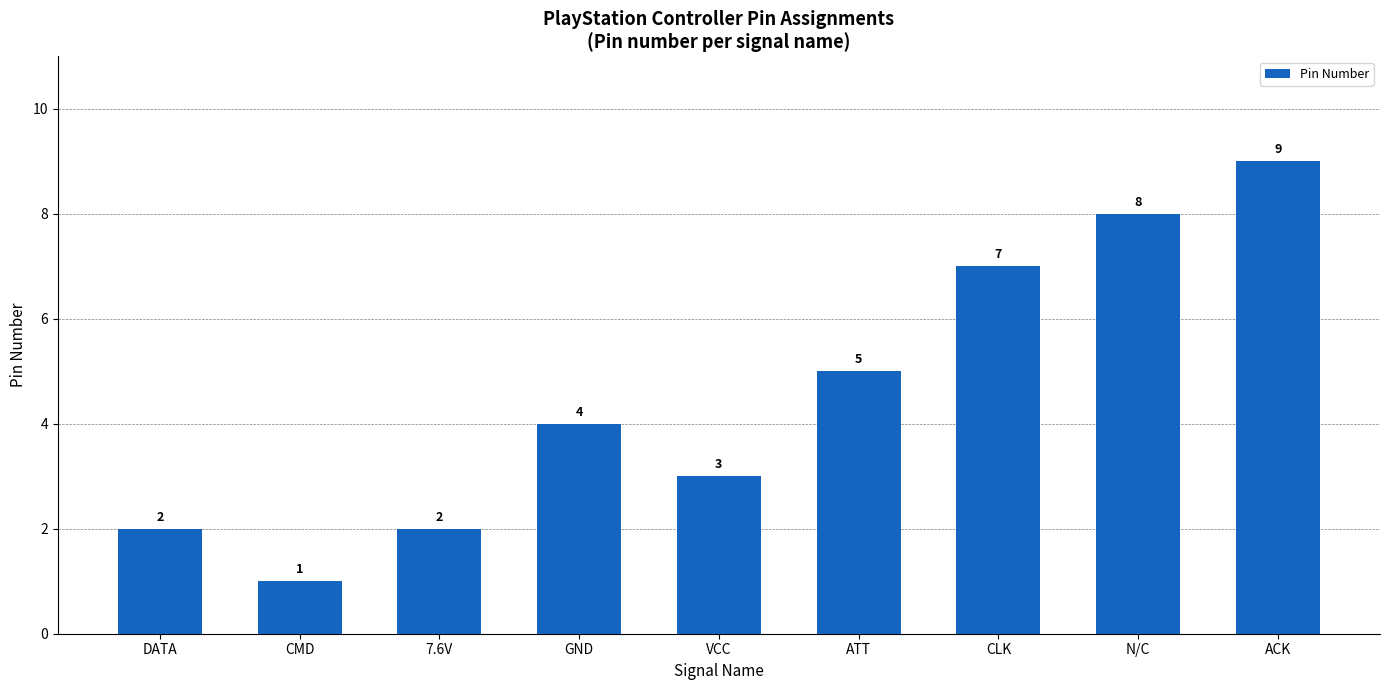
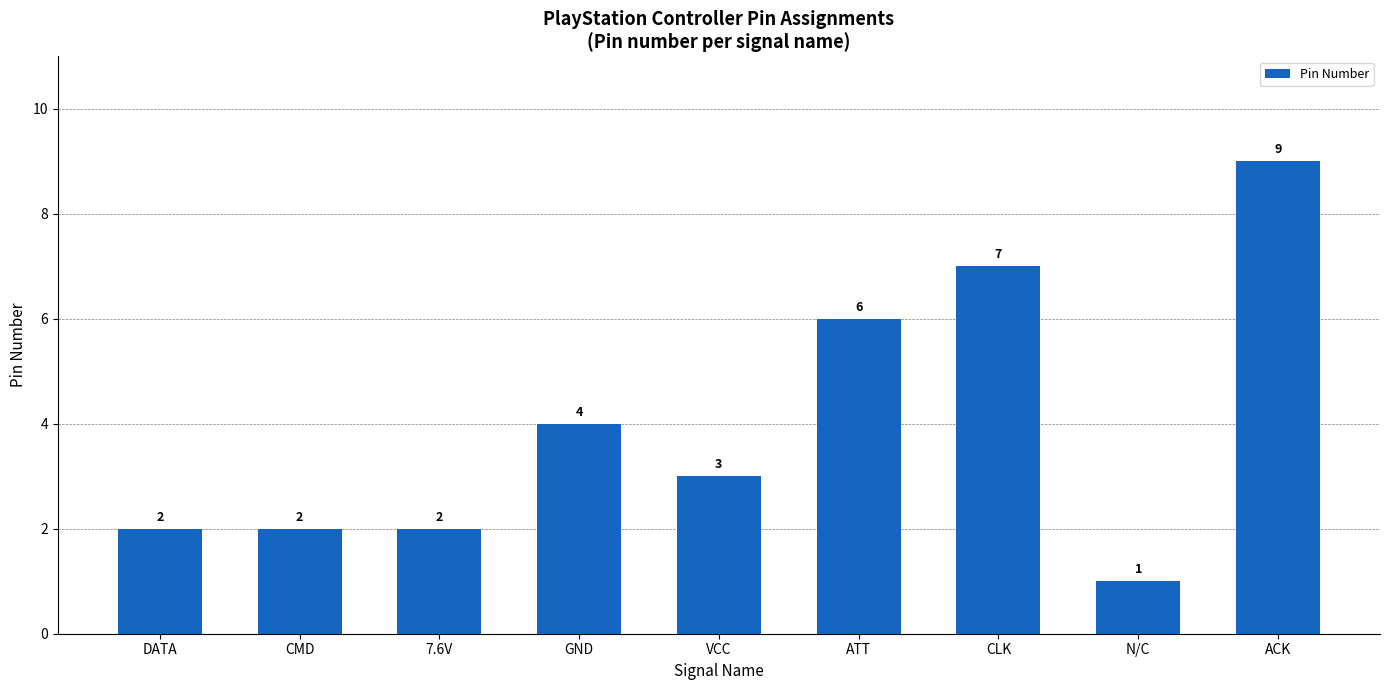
CMD: 1 -> 2
ATT: 5 -> 6
N/C: 8 -> 1
